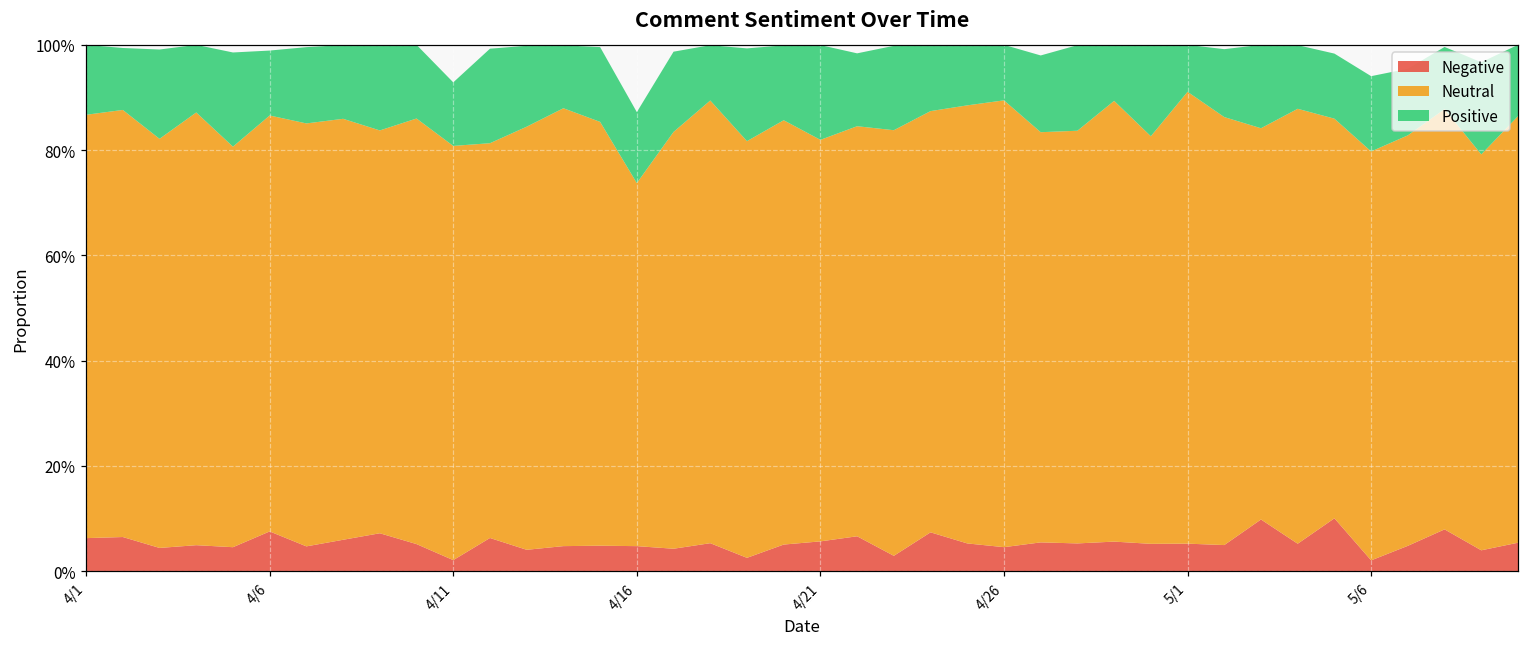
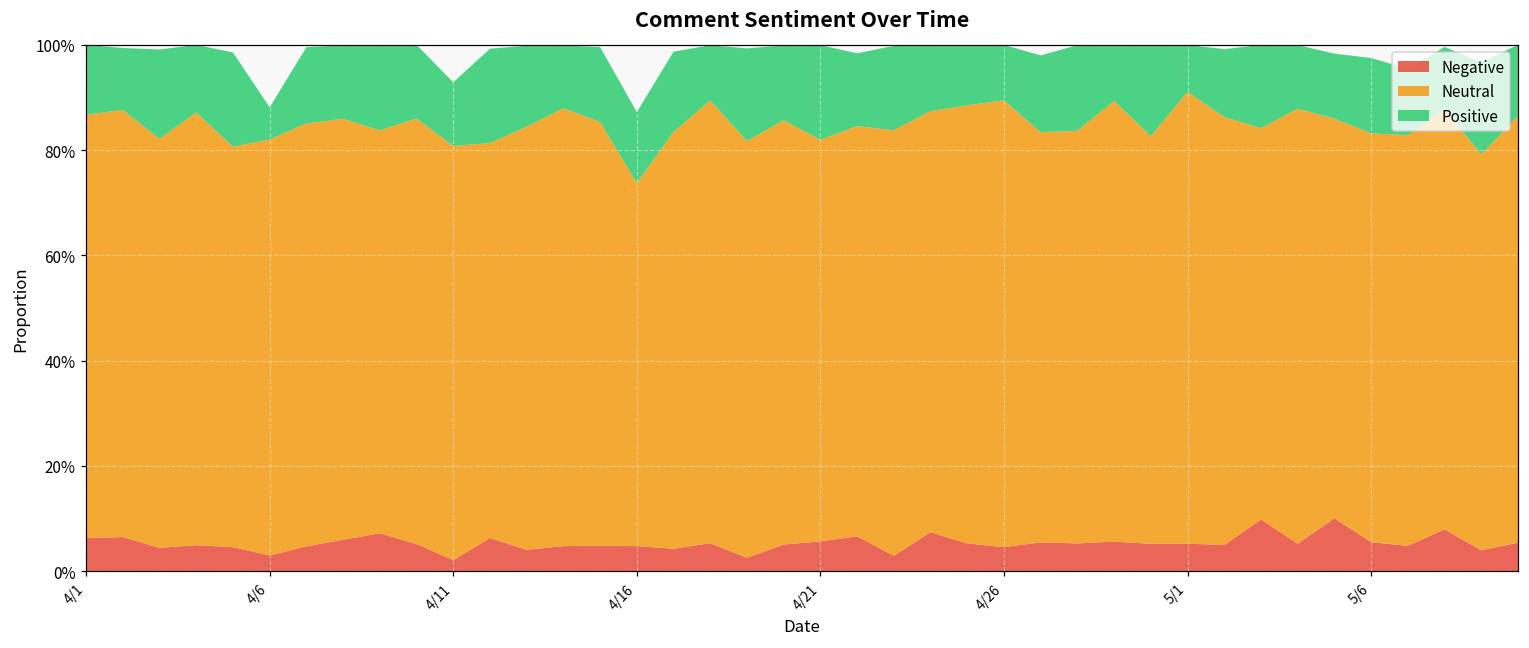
Negative, 4/6: 8% -> 3%
Positive, 4/6: 12% -> 6%
Negative, 5/6: 2% -> 6%
